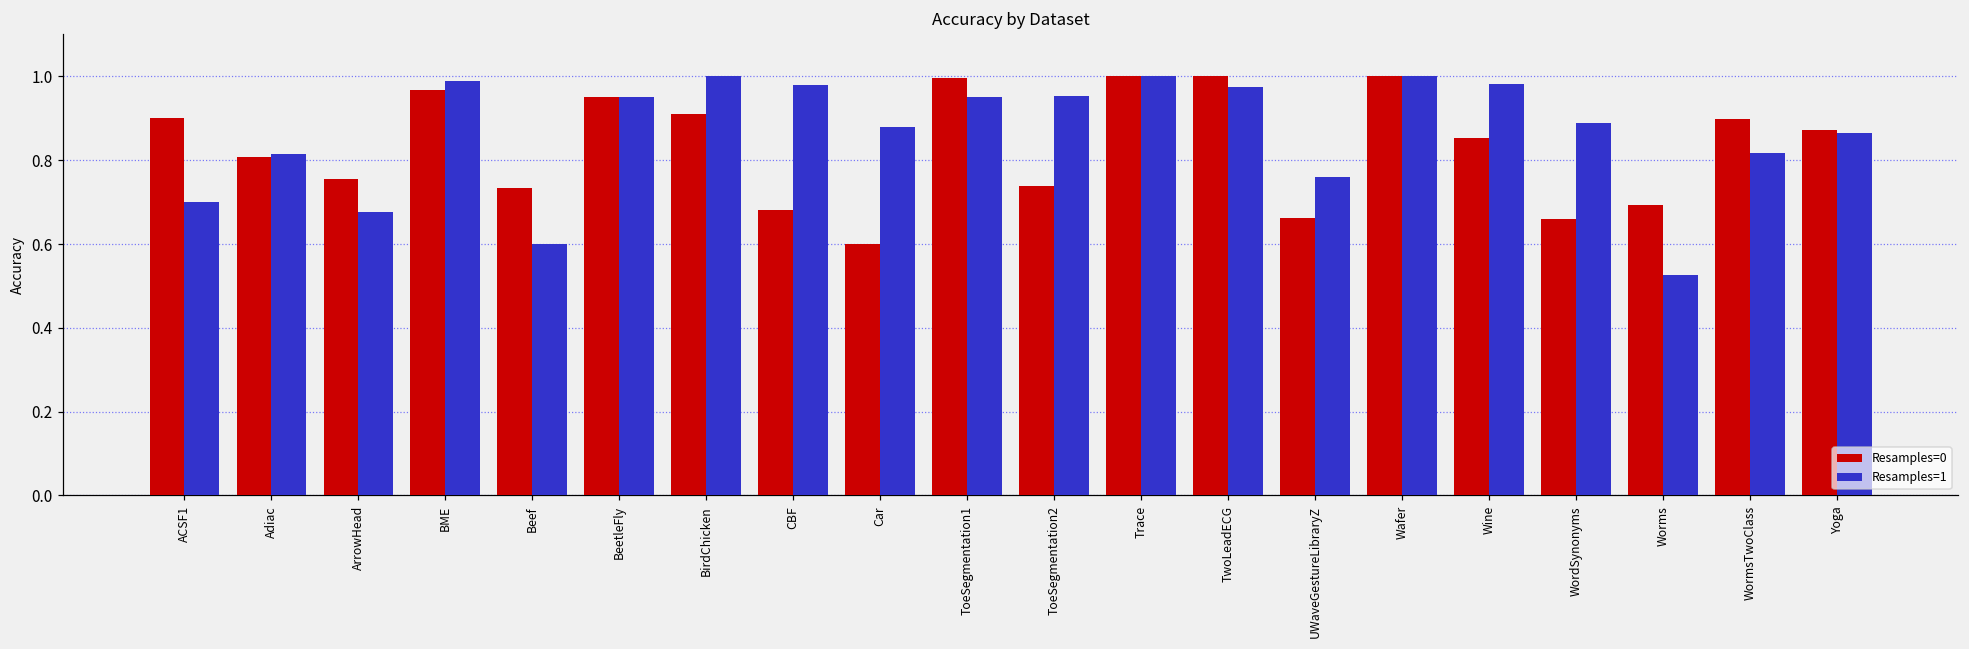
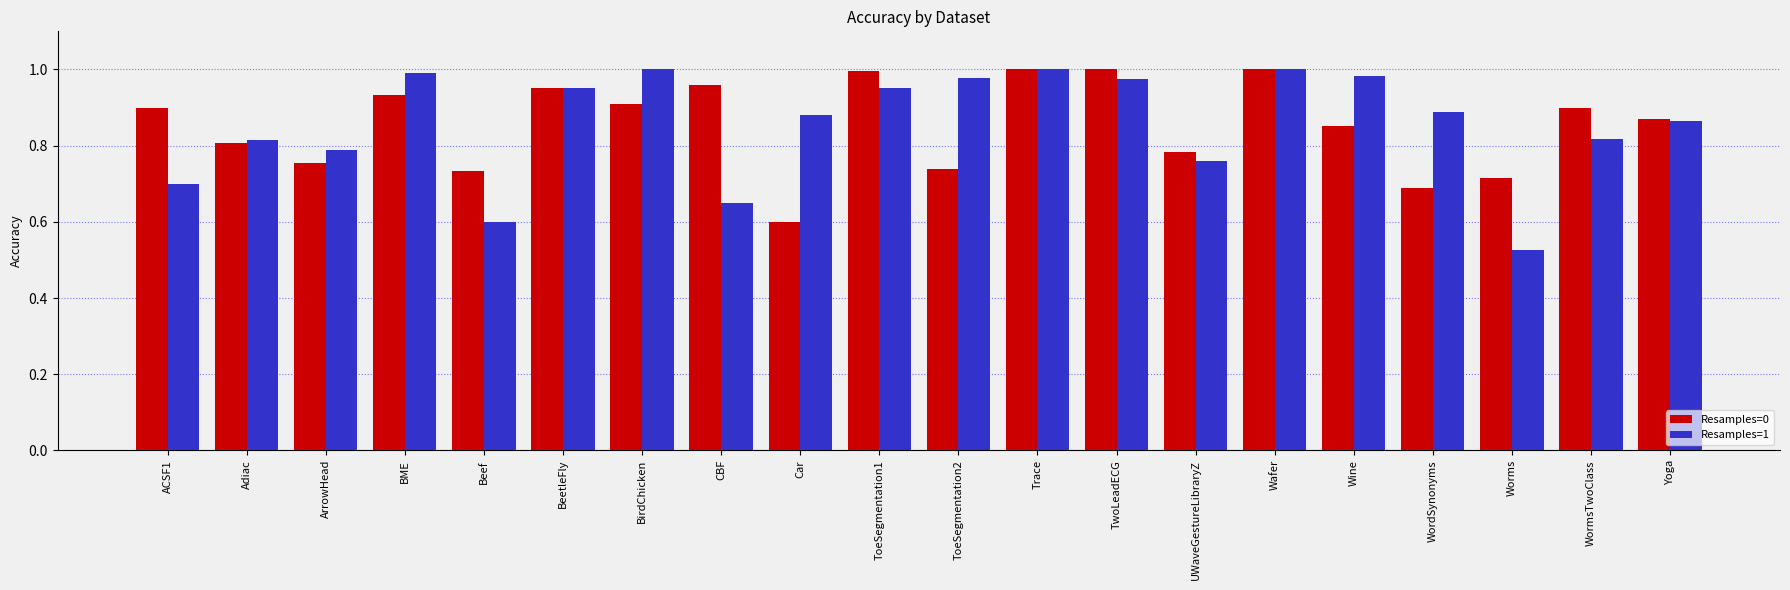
Resamples=1, ArrowHead: 0.68 -> 0.79
Resamples=0, BME: 0.97 -> 0.93
Resamples=0, CBF: 0.68 -> 0.96
Resamples=1, CBF: 0.98 -> 0.65
Resamples=1, ToeSegmentation2: 0.95 -> 0.98
Resamples=0, UWaveGestureLibraryZ: 0.66 -> 0.78
Resamples=0, WordSynonyms: 0.66 -> 0.69
Resamples=0, Worms: 0.69 -> 0.71
